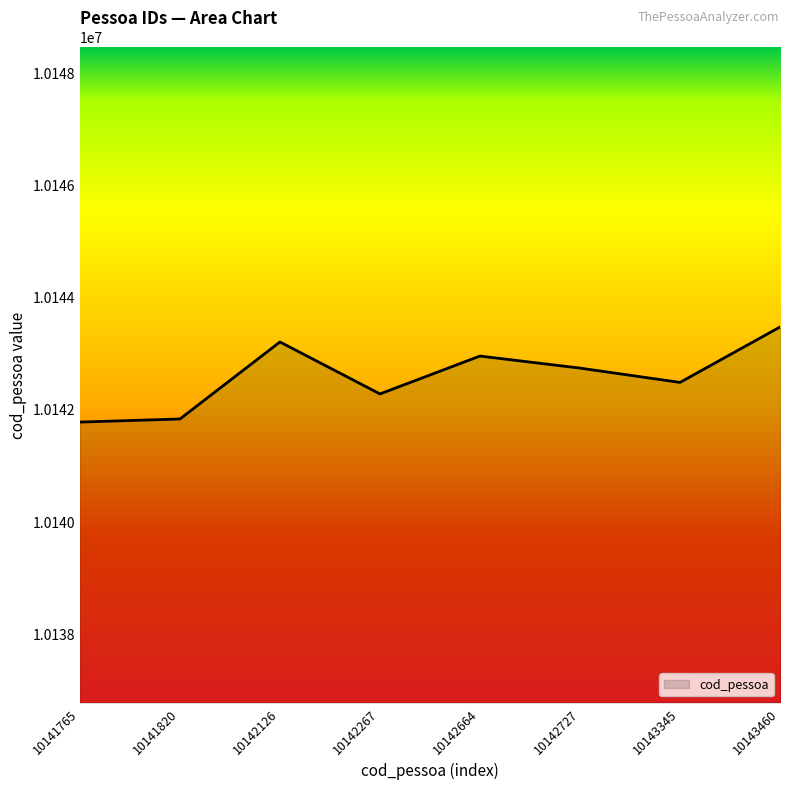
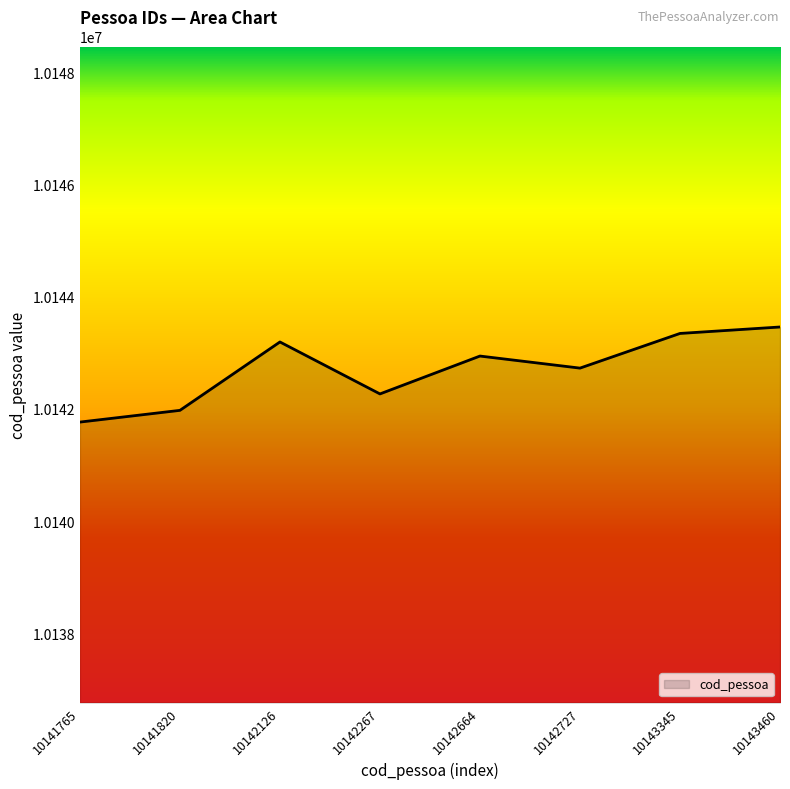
10141820: 10141800 -> 10142000
10143345: 10142500 -> 10143300
